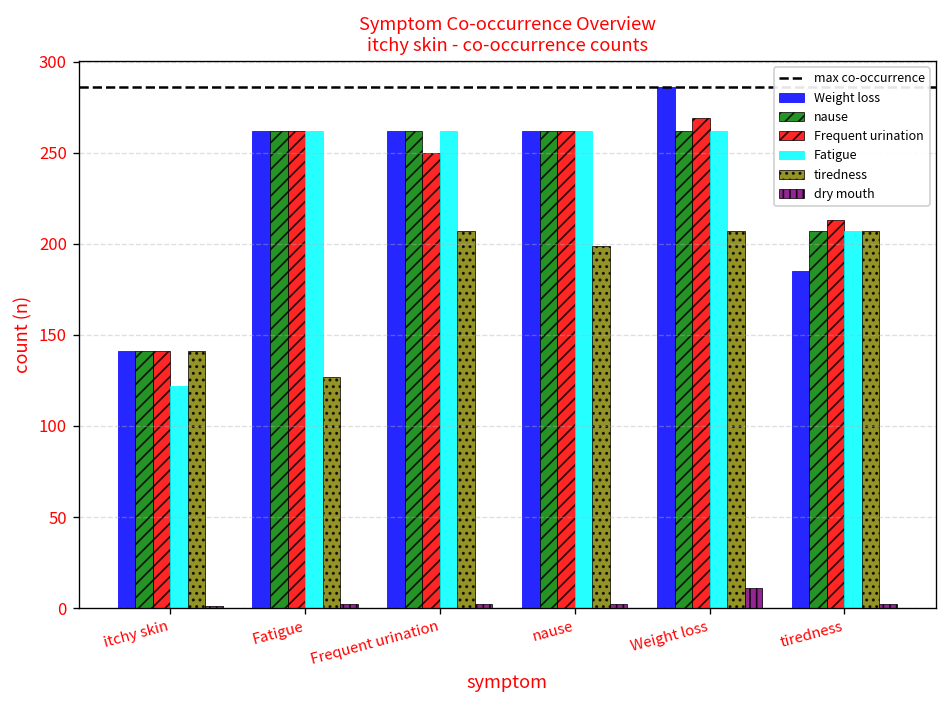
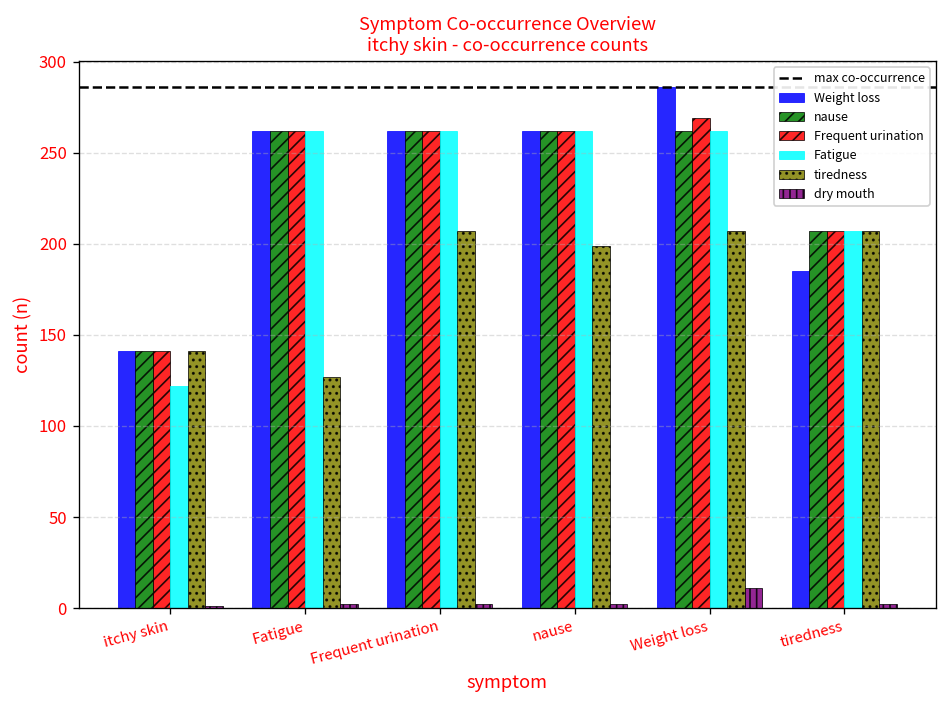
Frequent urination, Frequent urination: 250 -> 262
Frequent urination, tiredness: 213 -> 207
